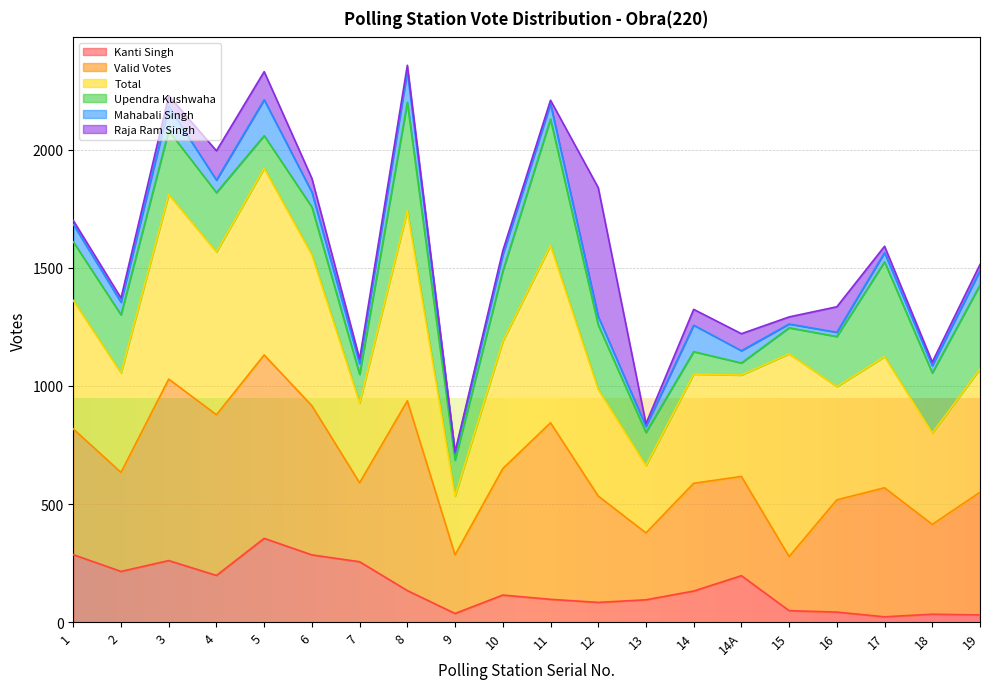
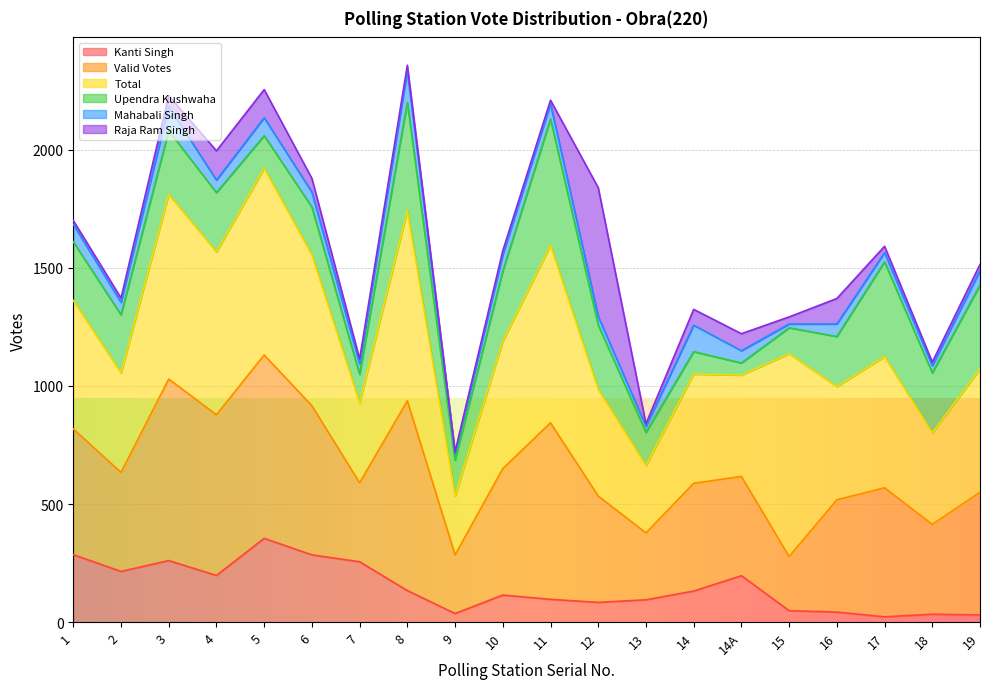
Mahabali Singh, 5: 150 -> 80
Mahabali Singh, 16: 20 -> 50
